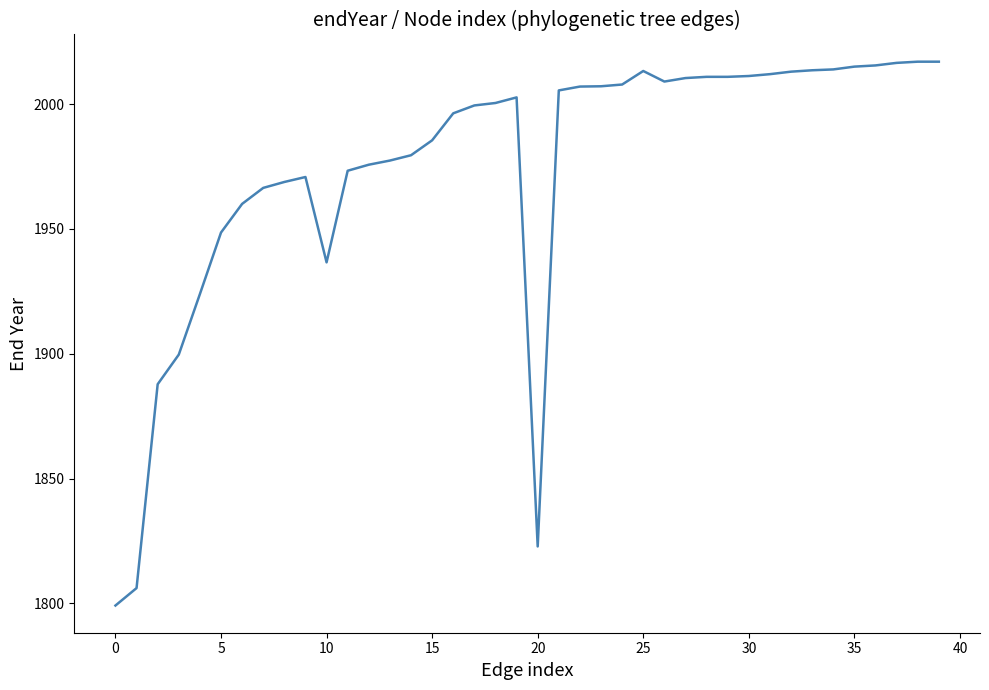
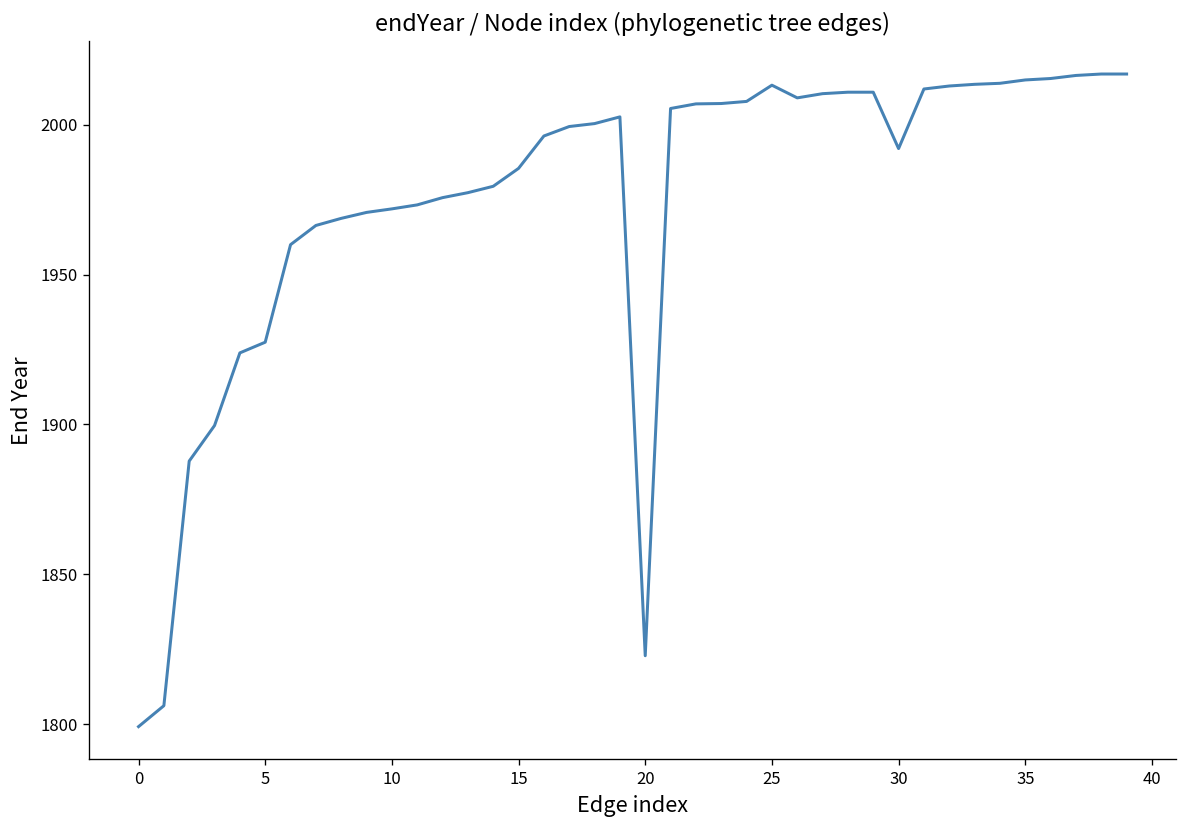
5: 1949 -> 1927
10: 1937 -> 1972
30: 2011 -> 1992
